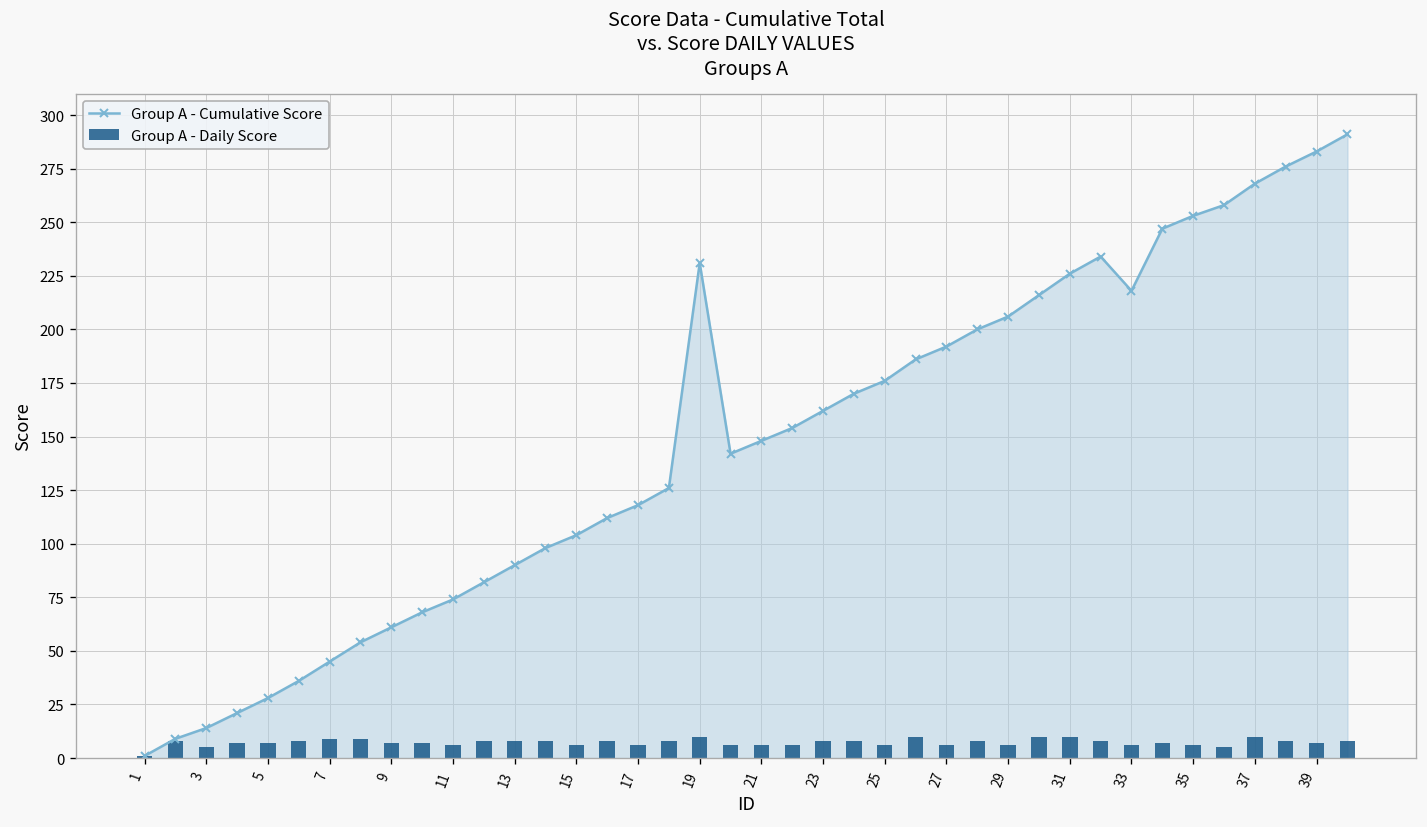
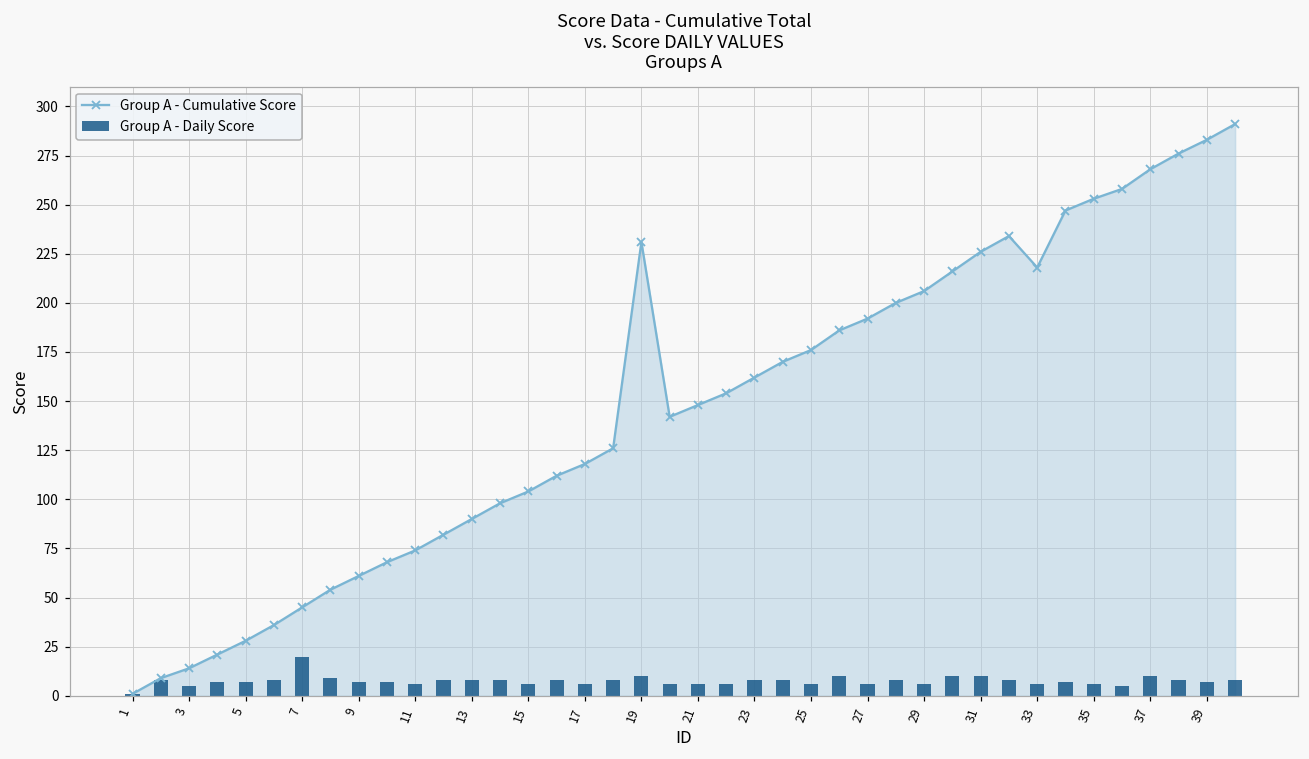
Group A - Daily Score, 7: 9 -> 20
